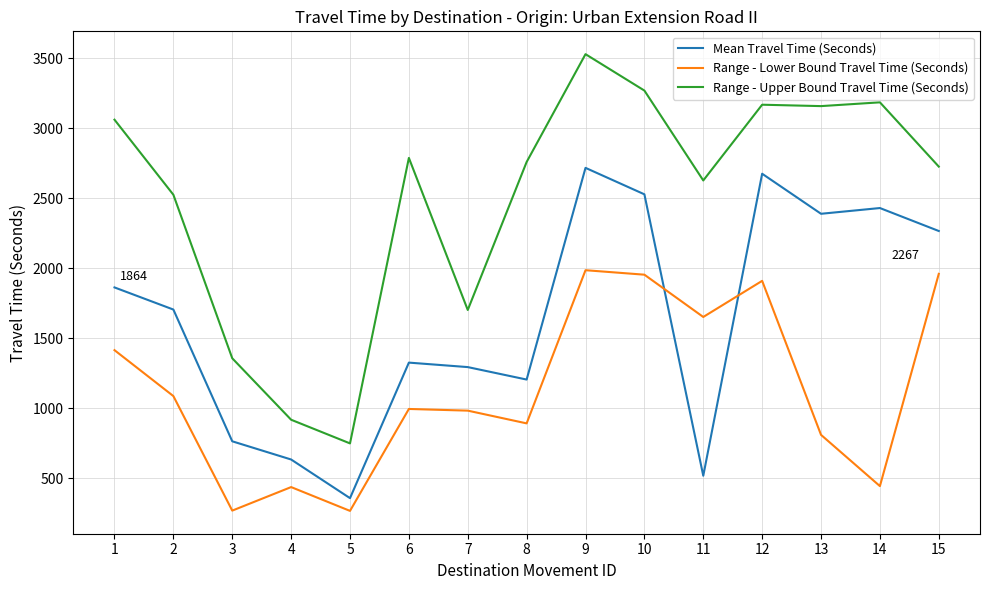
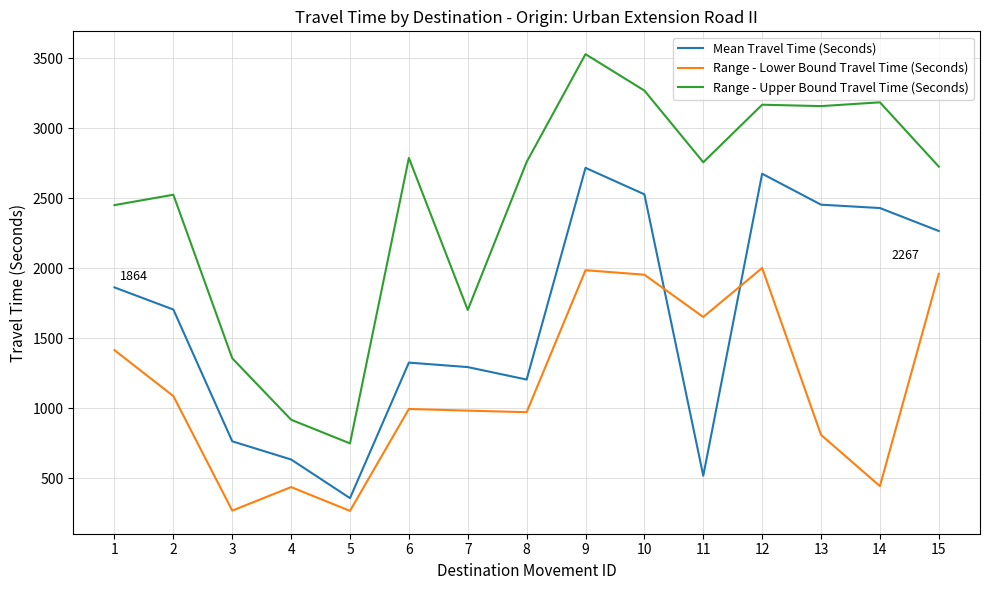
Range - Upper Bound Travel Time (Seconds), 1: 3060 -> 2450
Range - Lower Bound Travel Time (Seconds), 8: 890 -> 970
Range - Upper Bound Travel Time (Seconds), 11: 2630 -> 2760
Range - Lower Bound Travel Time (Seconds), 12: 1910 -> 2000
Mean Travel Time (Seconds), 13: 2390 -> 2460
